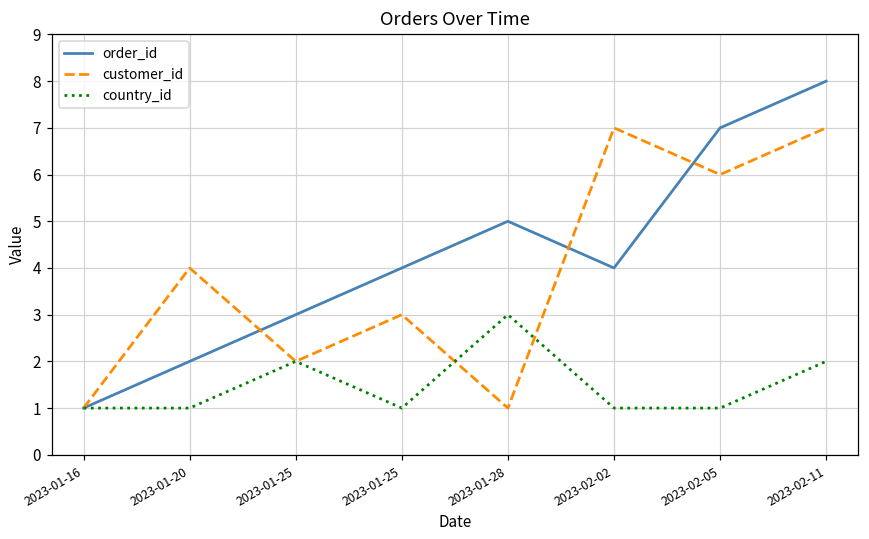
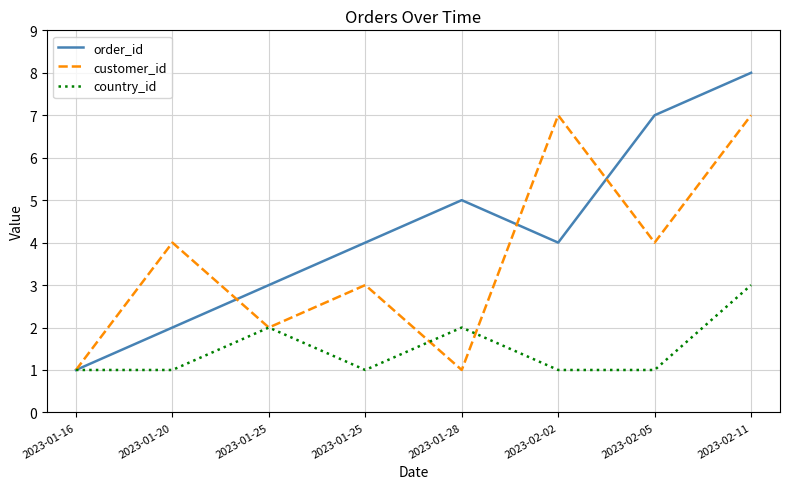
country_id, 2023-01-28: 3 -> 2
customer_id, 2023-02-05: 6 -> 4
country_id, 2023-02-11: 2 -> 3
